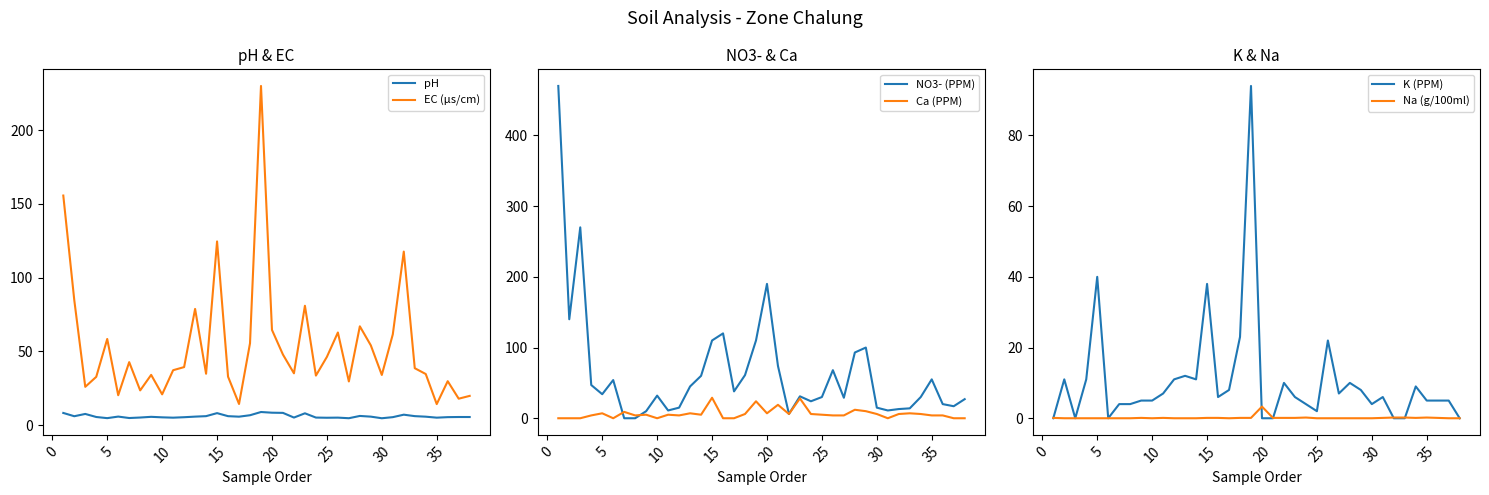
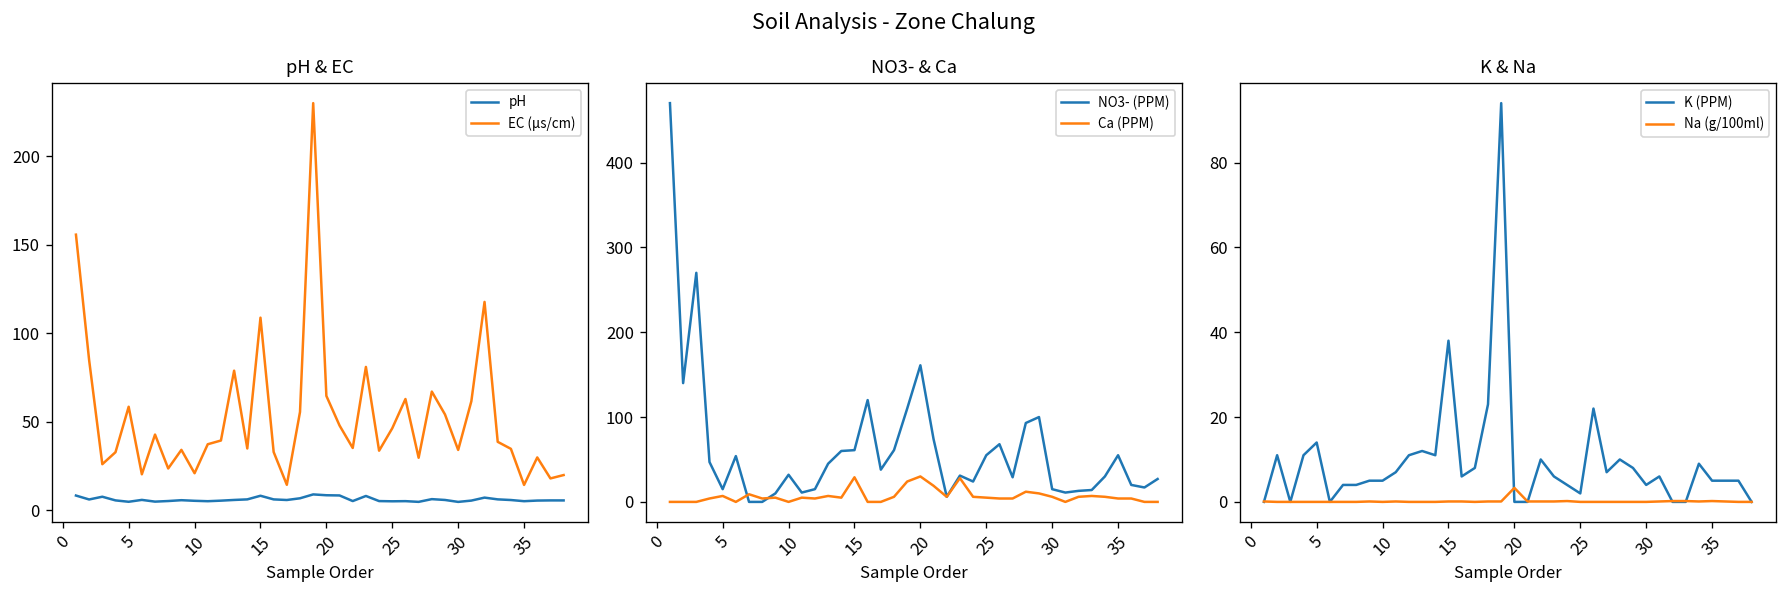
pH & EC, EC (µs/cm), 15: 125 -> 109
NO3- & Ca, NO3- (PPM), 5: 30 -> 20
NO3- & Ca, NO3- (PPM), 15: 110 -> 60
NO3- & Ca, NO3- (PPM), 20: 190 -> 160
NO3- & Ca, Ca (PPM), 20: 10 -> 30
NO3- & Ca, NO3- (PPM), 25: 30 -> 60
K & Na, K (PPM), 5: 40 -> 14
